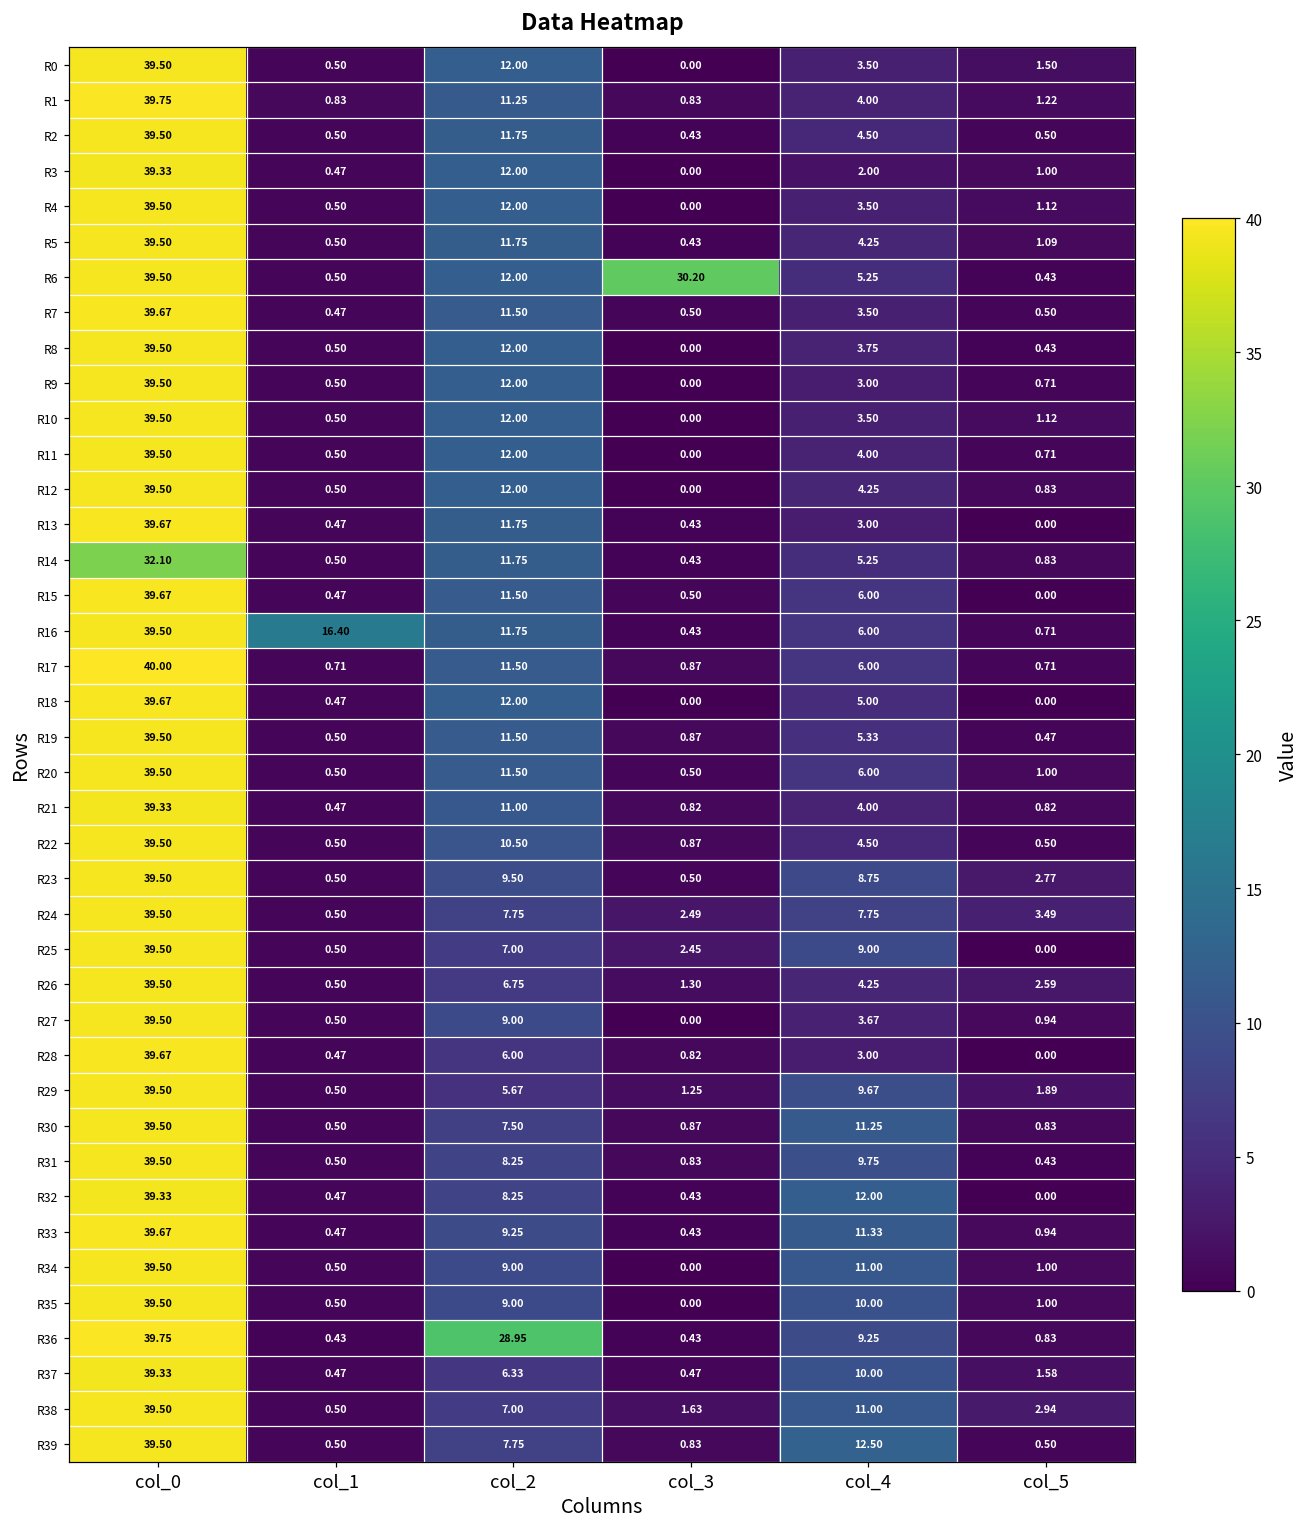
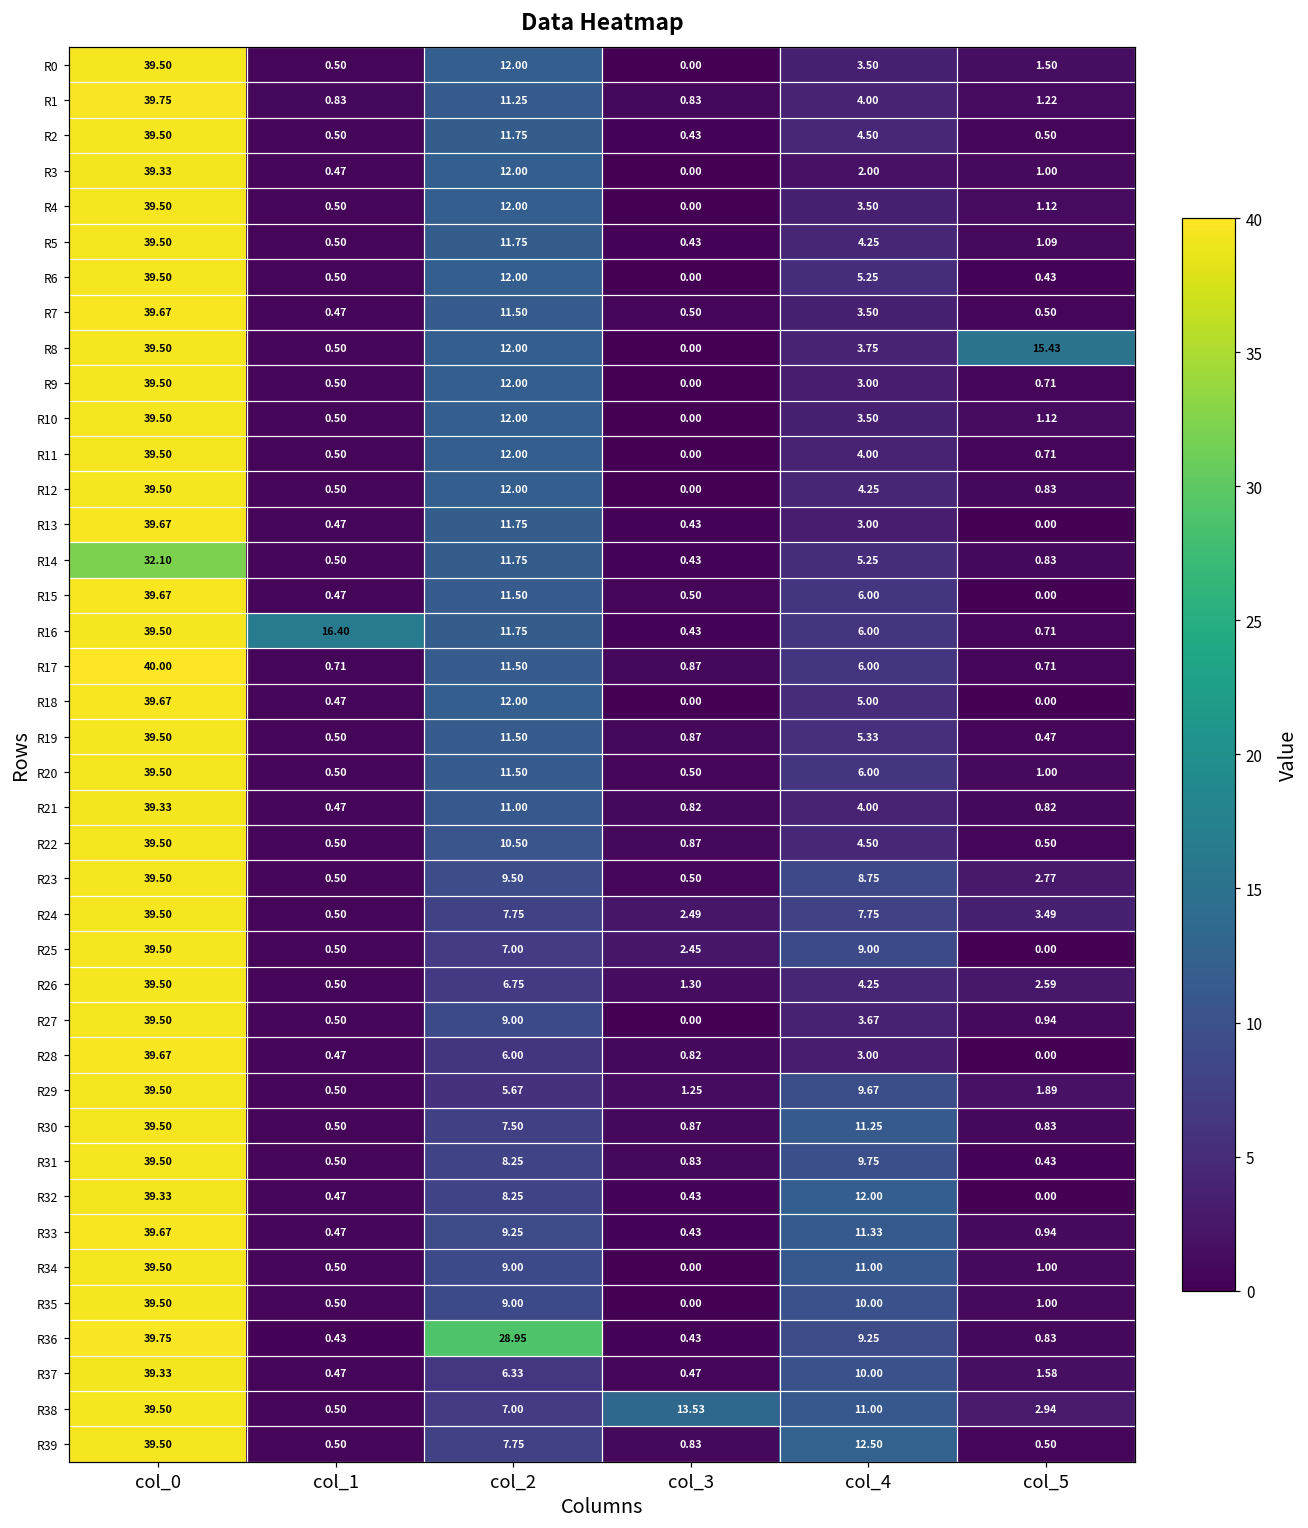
R6, col_3: 30.20 -> 0.00
R8, col_5: 0.43 -> 15.43
R38, col_3: 1.63 -> 13.53
